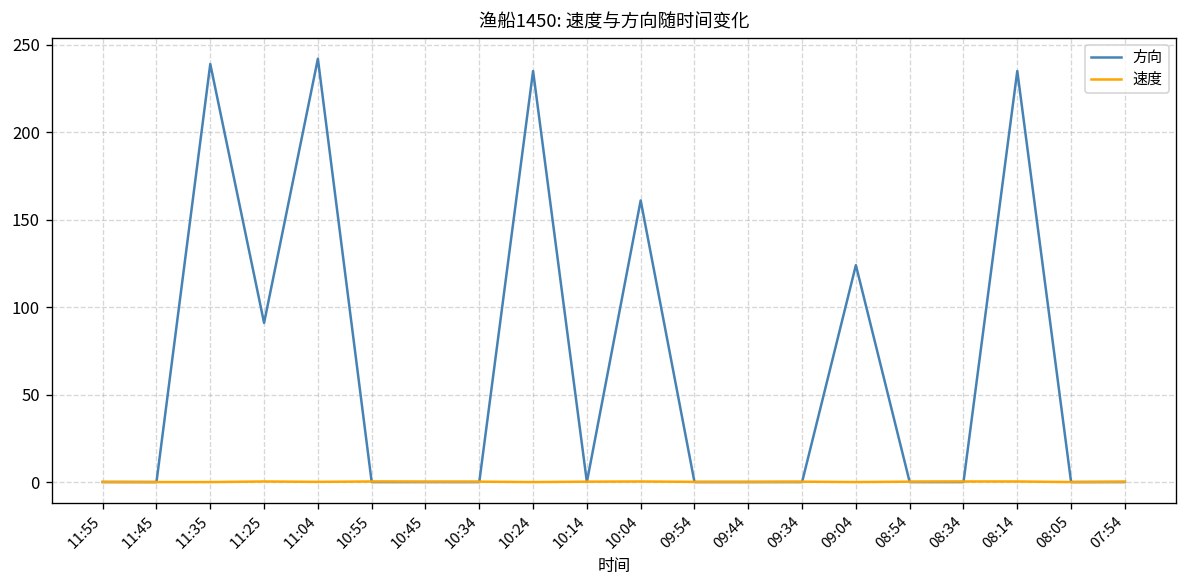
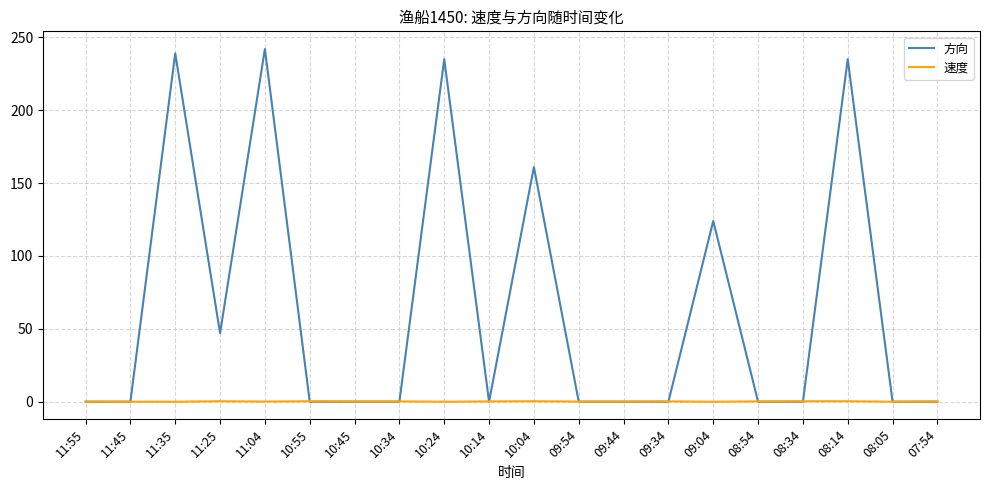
方向, 11:25: 91 -> 47
